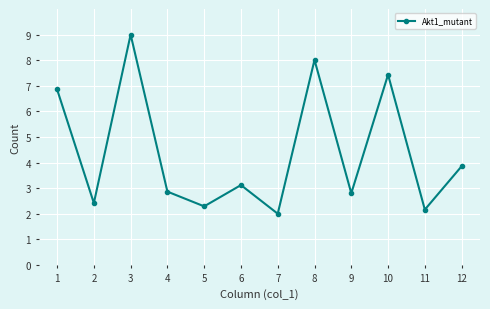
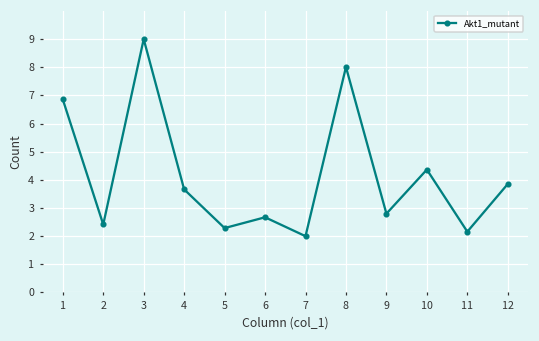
4: 2.9 -> 3.7
6: 3.1 -> 2.7
10: 7.4 -> 4.4
